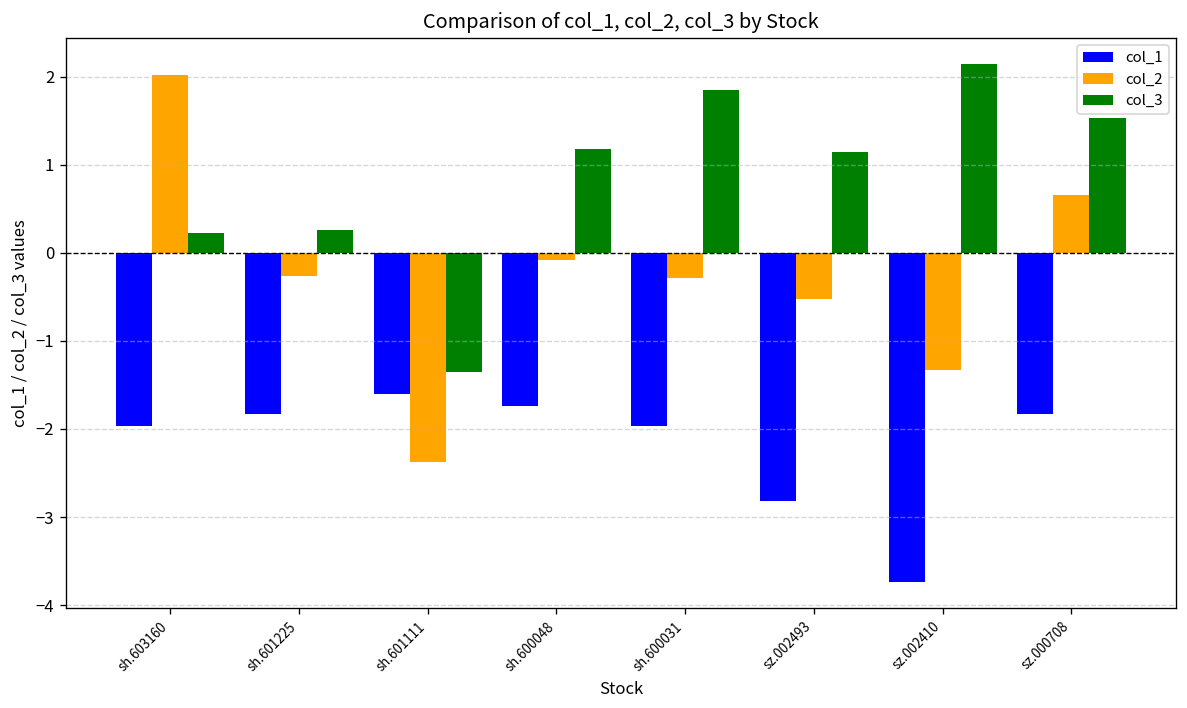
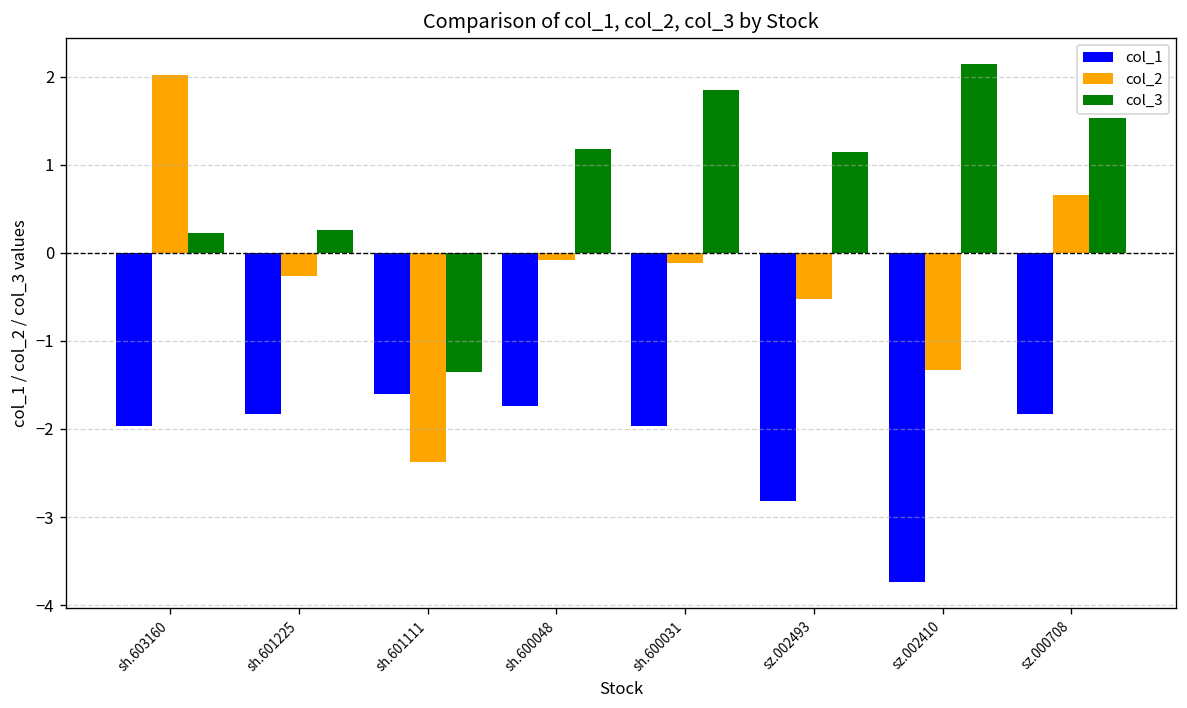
col_2, sh.600031: -0.3 -> -0.1
